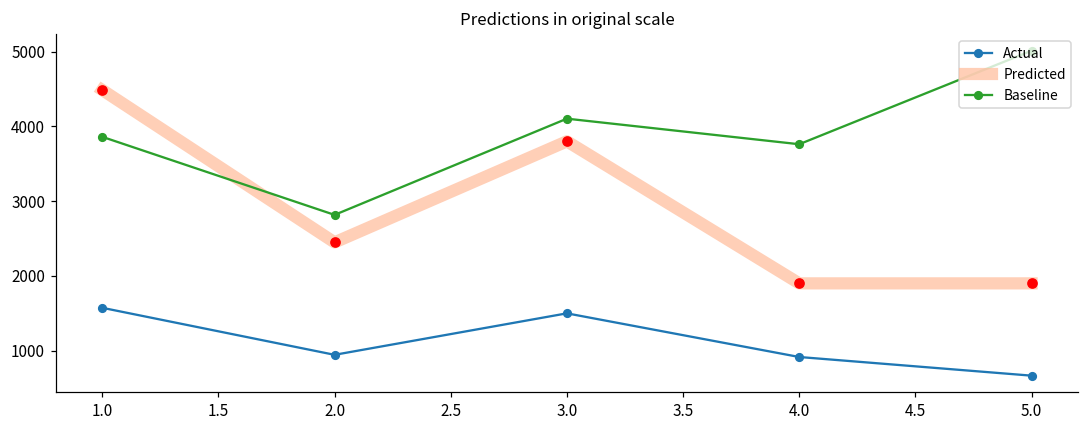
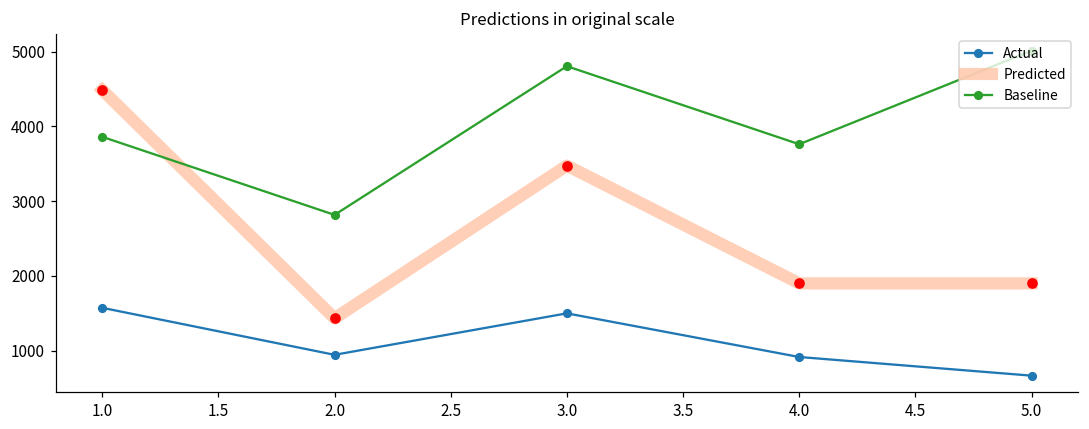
Predicted, 2.0: 2400 -> 1400
Predicted, 3.0: 3800 -> 3500
Baseline, 3.0: 4100 -> 4800
